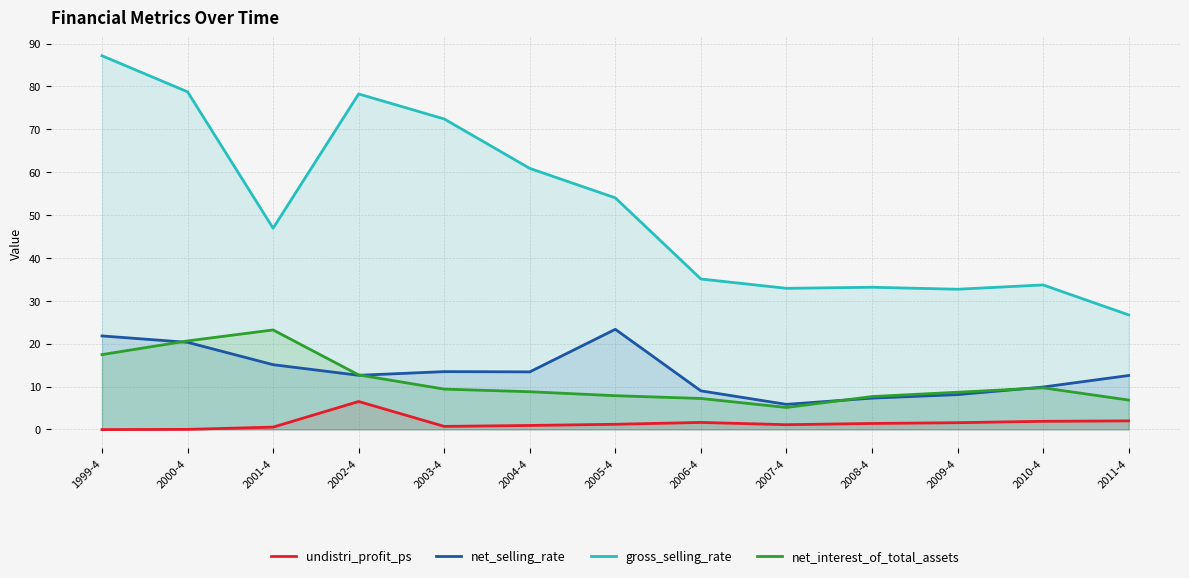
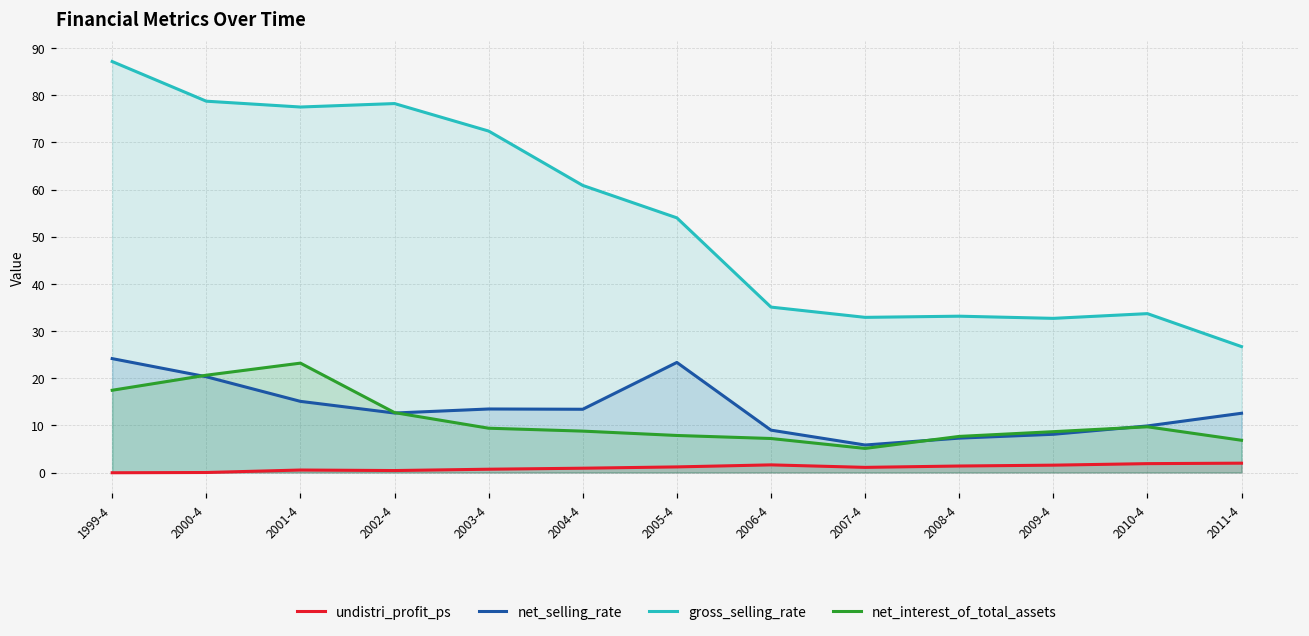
net_selling_rate, 1999-4: 22 -> 24
gross_selling_rate, 2001-4: 47 -> 78
undistri_profit_ps, 2002-4: 7 -> 0
